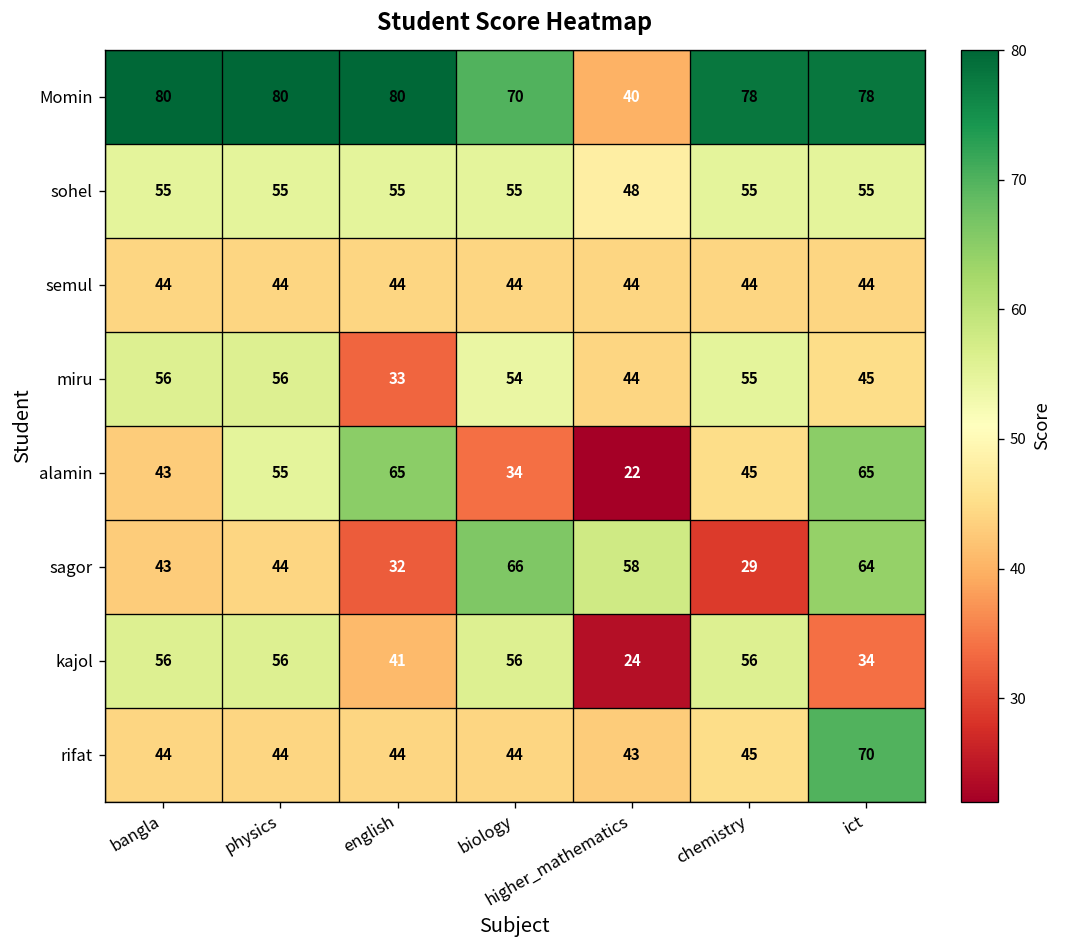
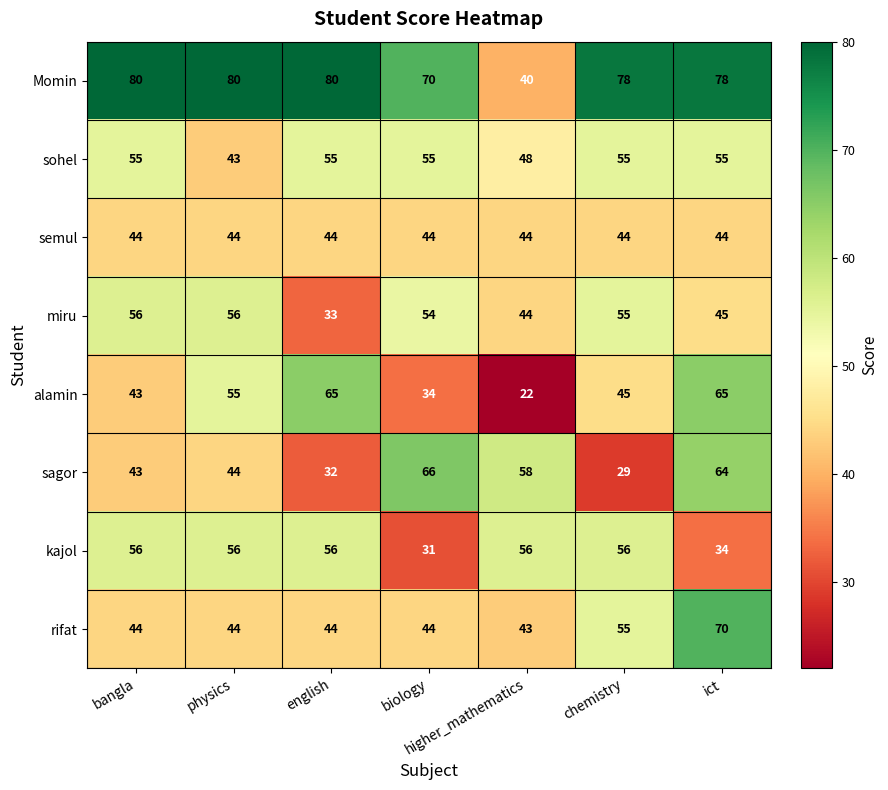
sohel, physics: 55 -> 43
kajol, english: 41 -> 56
kajol, biology: 56 -> 31
kajol, higher_mathematics: 24 -> 56
rifat, chemistry: 45 -> 55
